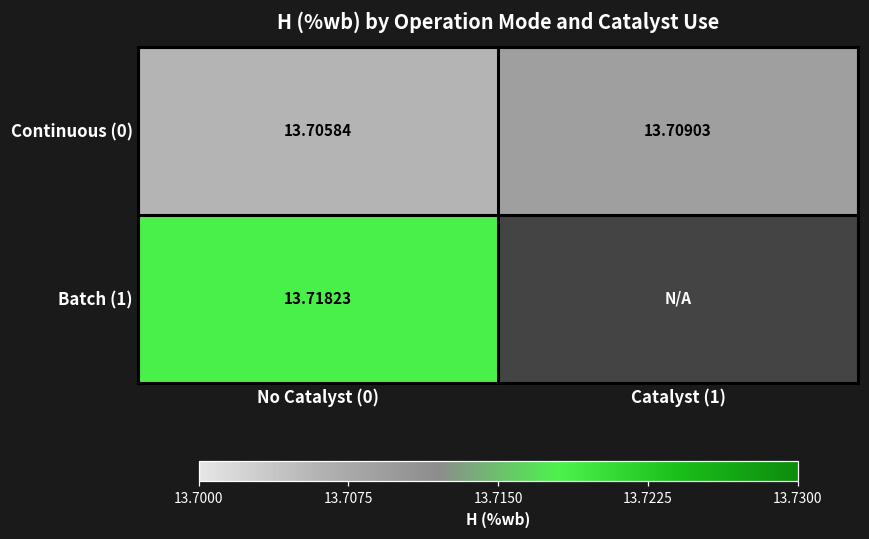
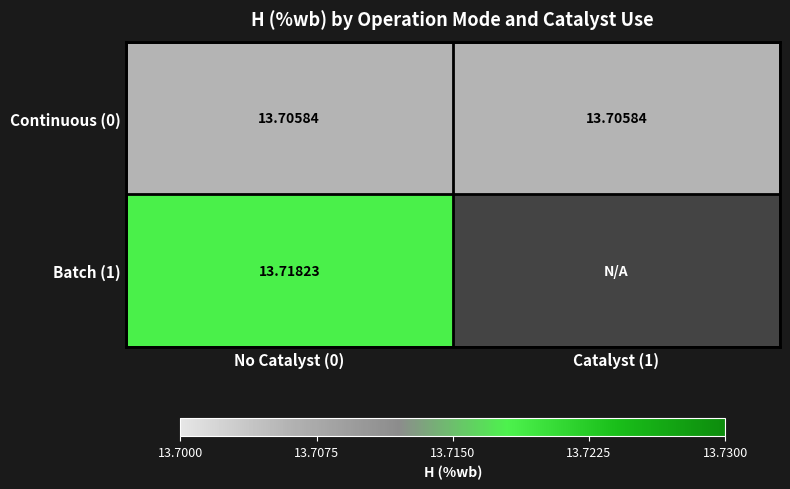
Continuous (0), Catalyst (1): 13.70903 -> 13.70584
